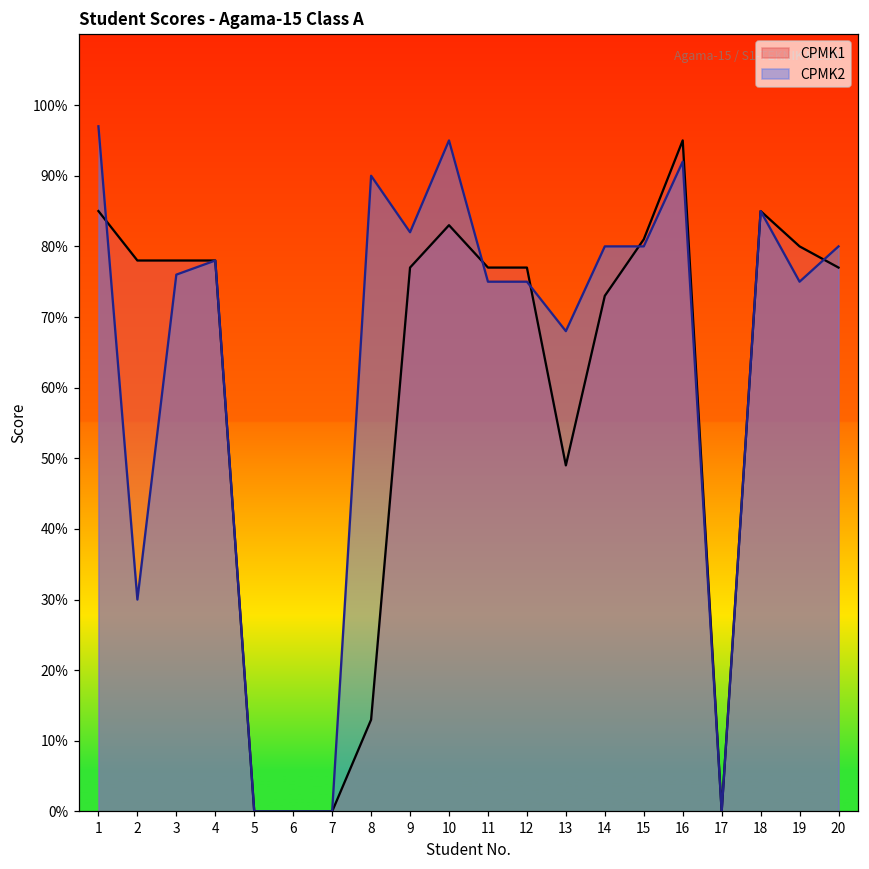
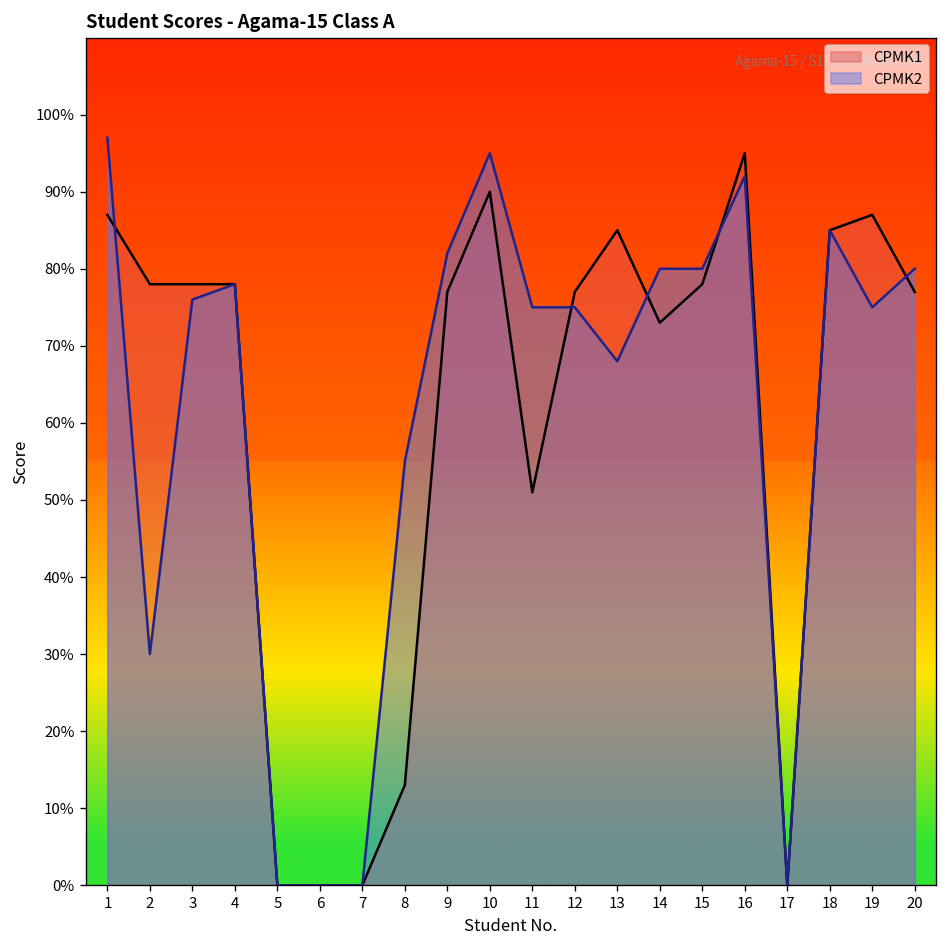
CPMK1, 1: 85% -> 87%
CPMK2, 8: 90% -> 55%
CPMK1, 10: 83% -> 90%
CPMK1, 11: 77% -> 51%
CPMK1, 13: 49% -> 85%
CPMK1, 15: 81% -> 78%
CPMK1, 19: 80% -> 87%
